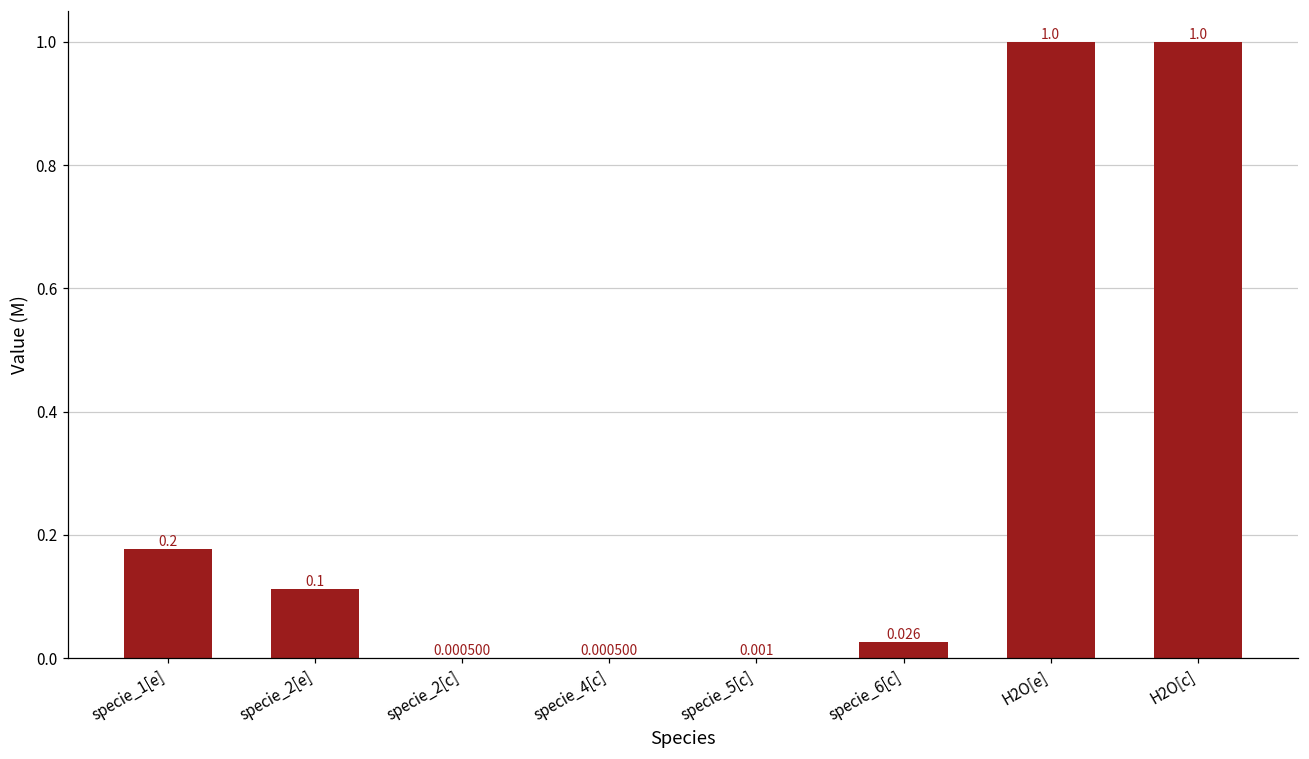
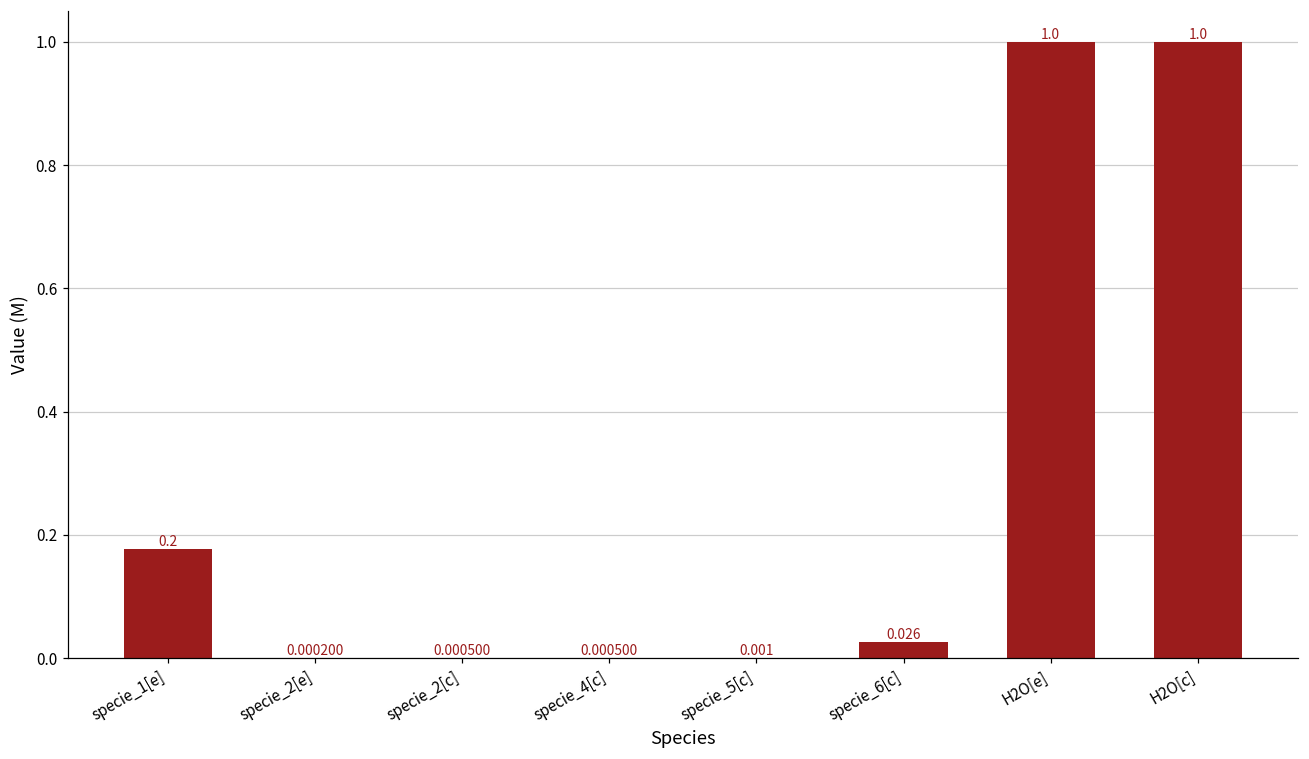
specie_2[e]: 0.1 -> 0.000200
